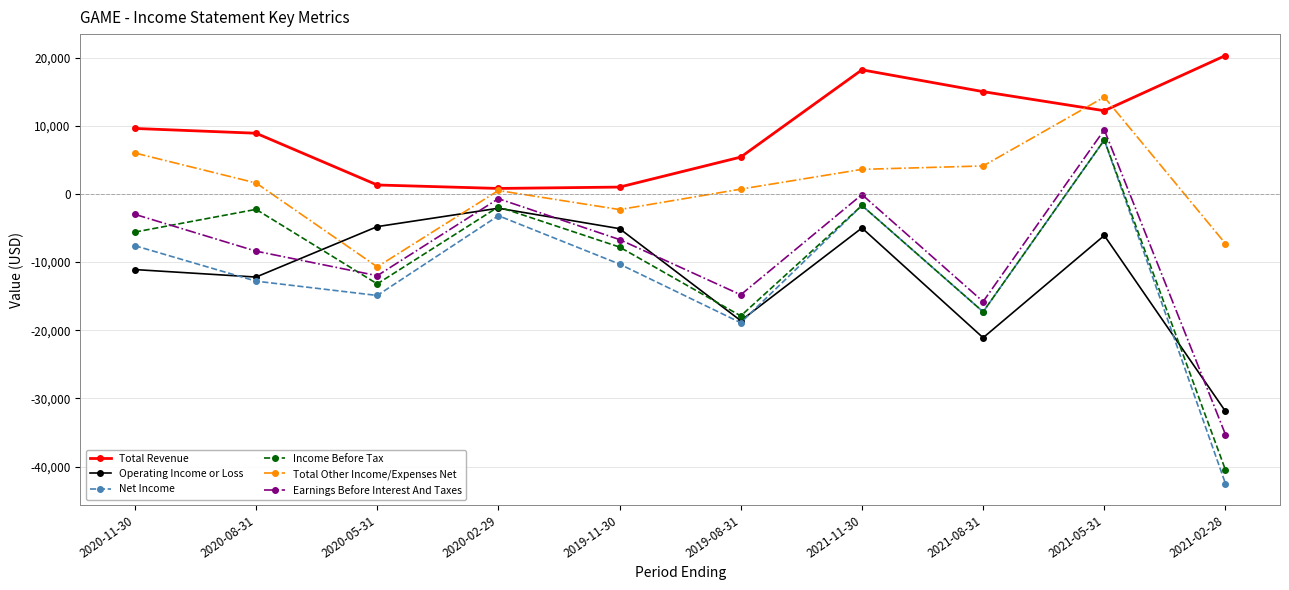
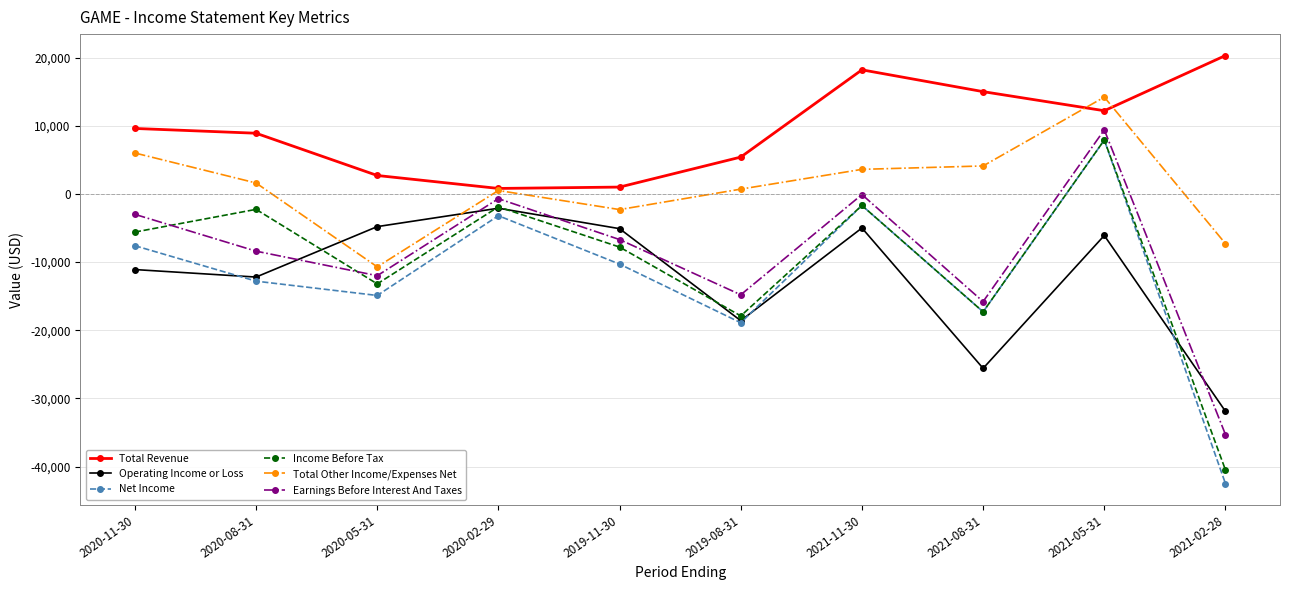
Total Revenue, 2020-05-31: 1,000 -> 3,000
Operating Income or Loss, 2021-08-31: -21,000 -> -26,000
